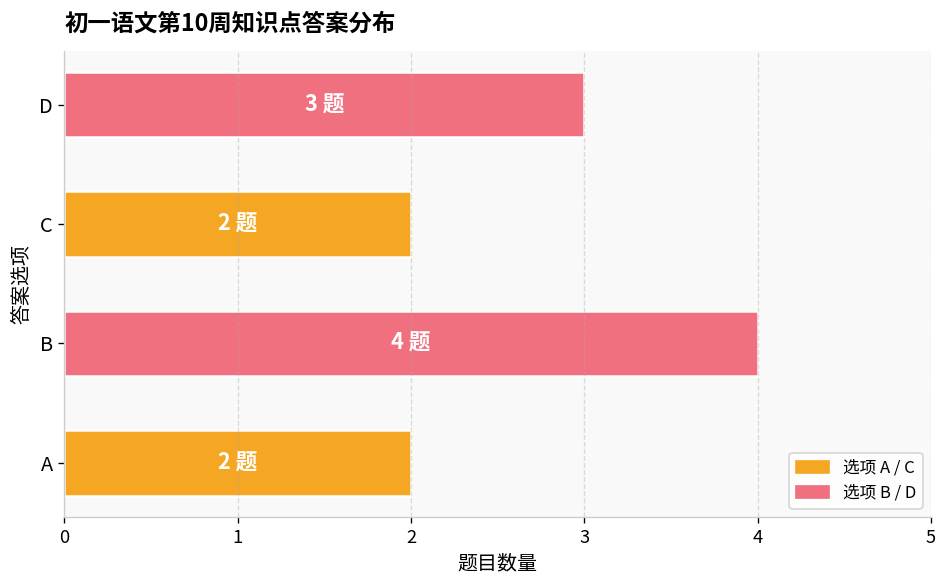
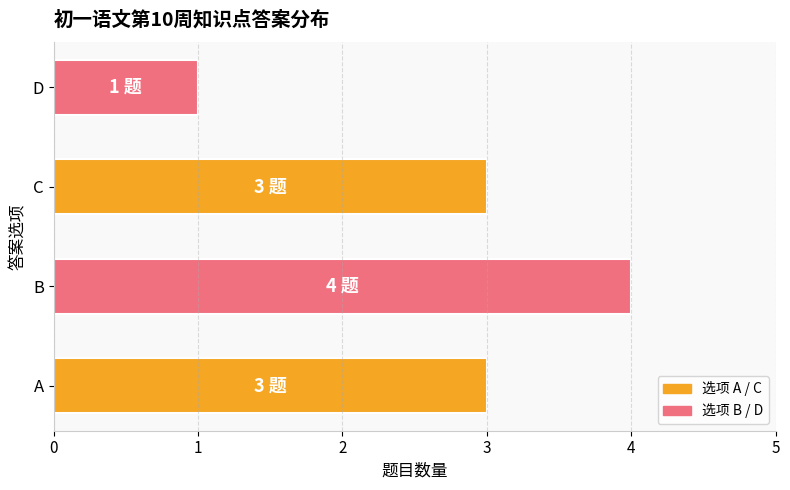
D: 3 -> 1
C: 2 -> 3
A: 2 -> 3
